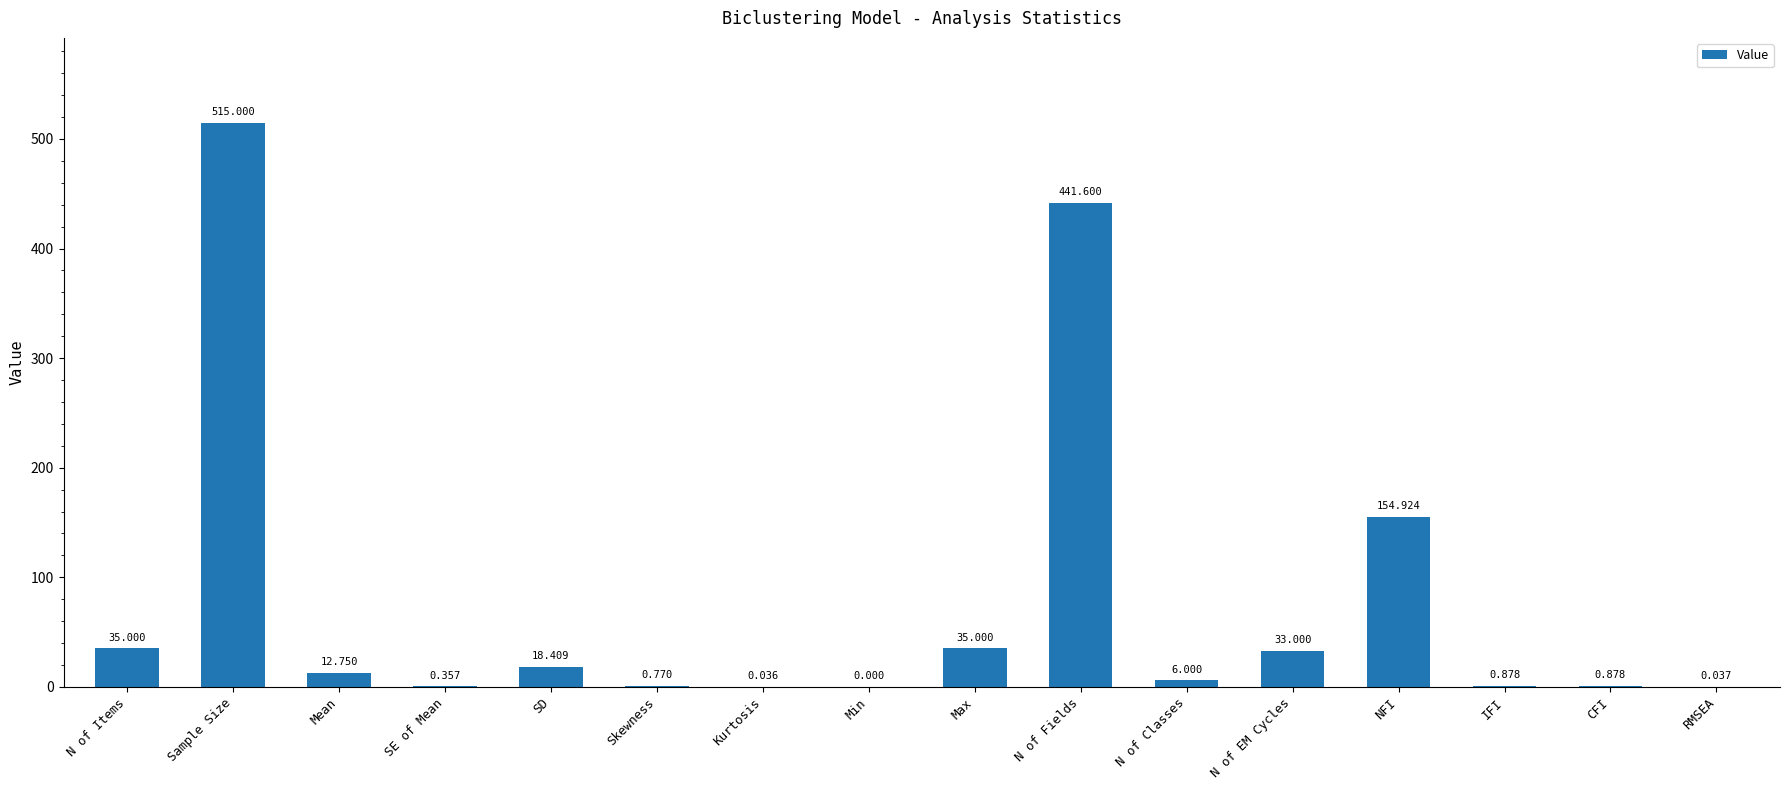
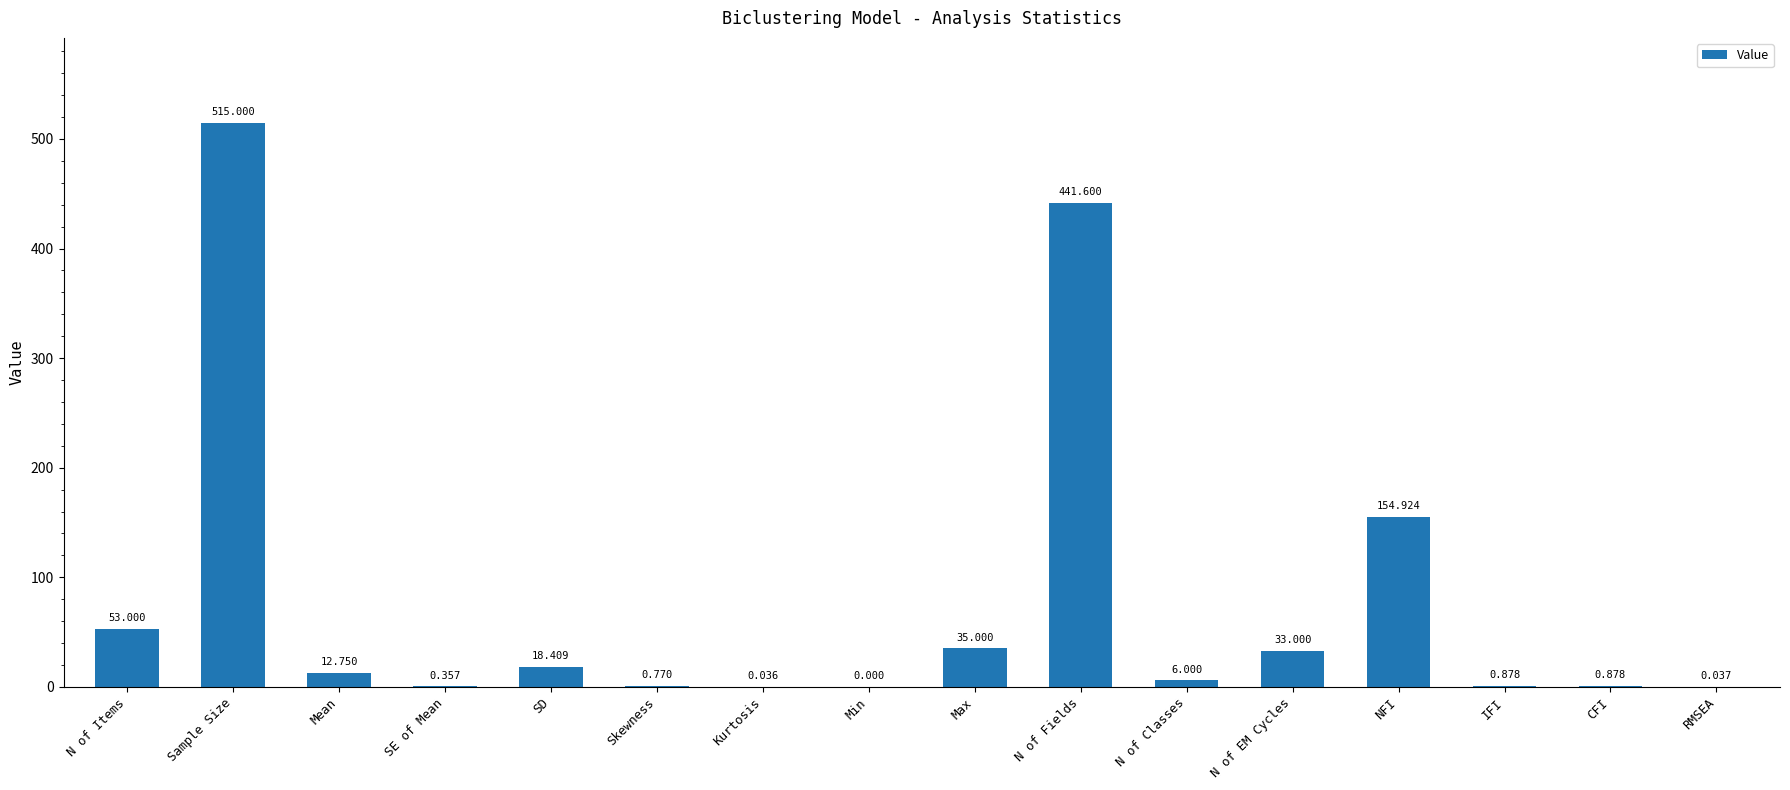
N of Items: 35.000 -> 53.000
